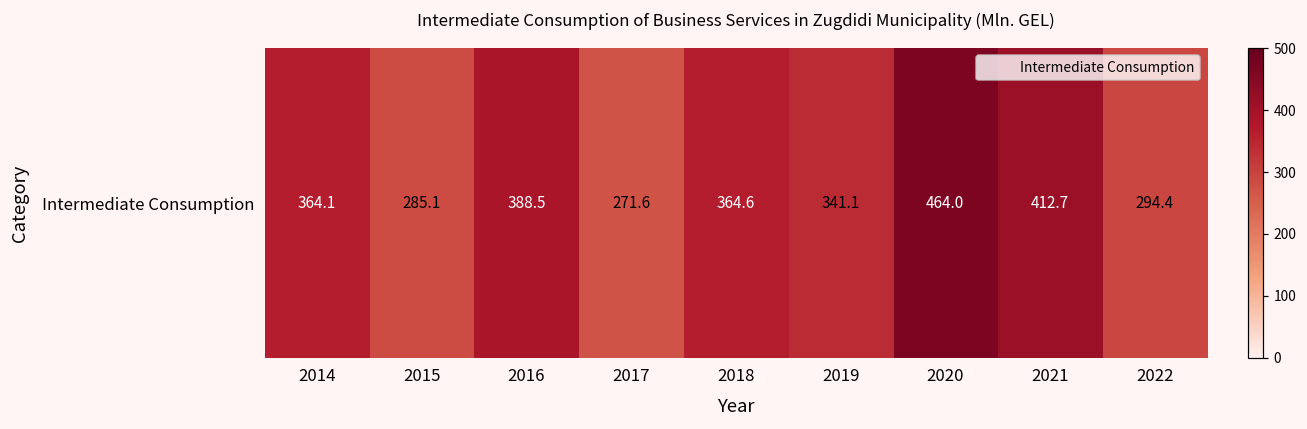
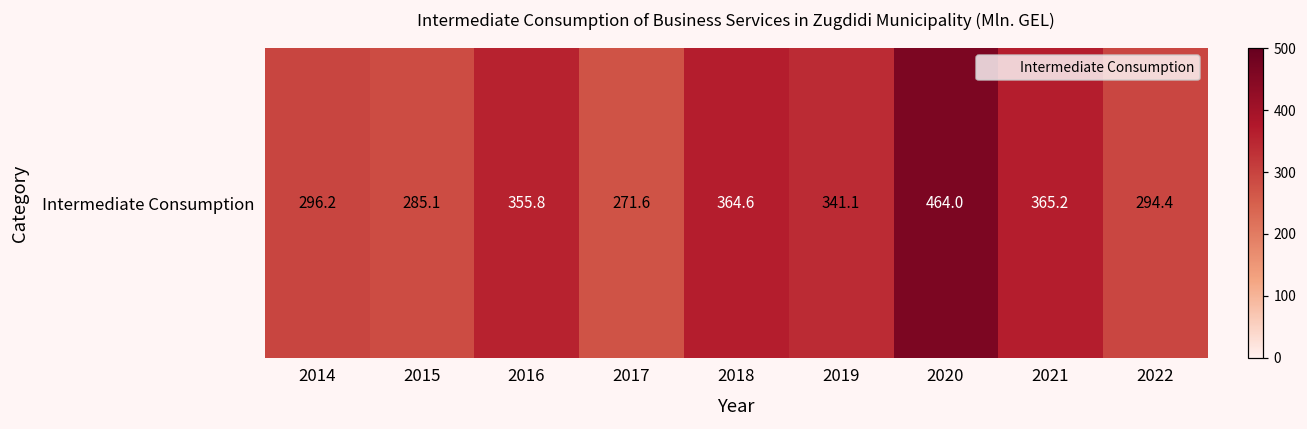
Intermediate Consumption, 2014: 364.1 -> 296.2
Intermediate Consumption, 2016: 388.5 -> 355.8
Intermediate Consumption, 2021: 412.7 -> 365.2
